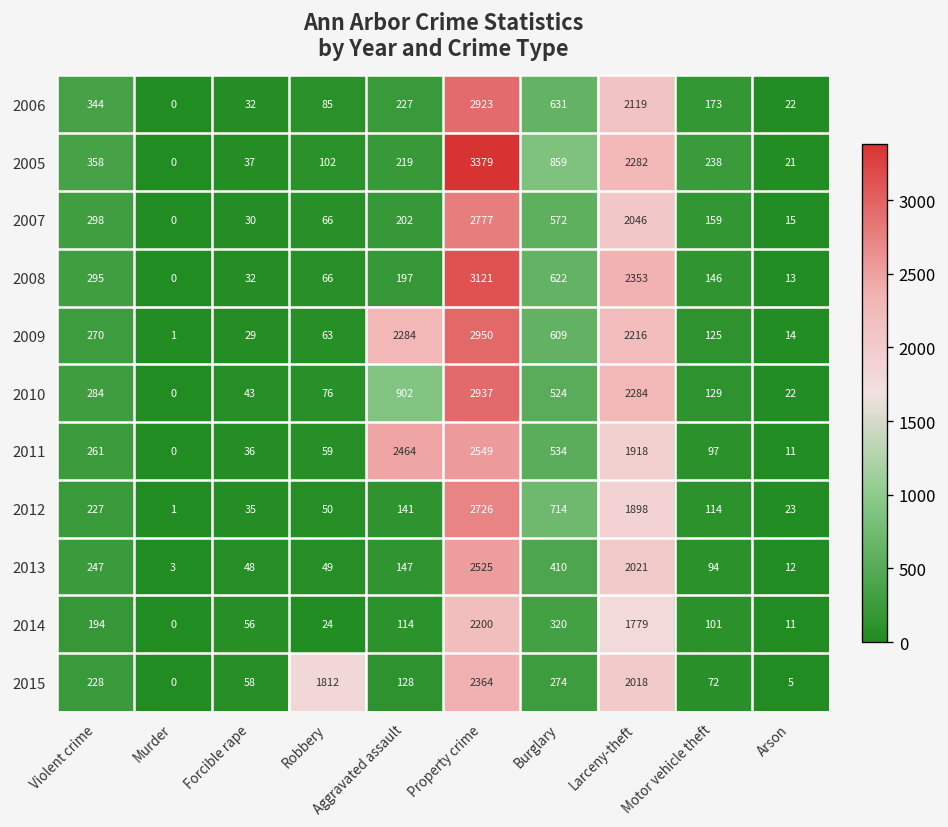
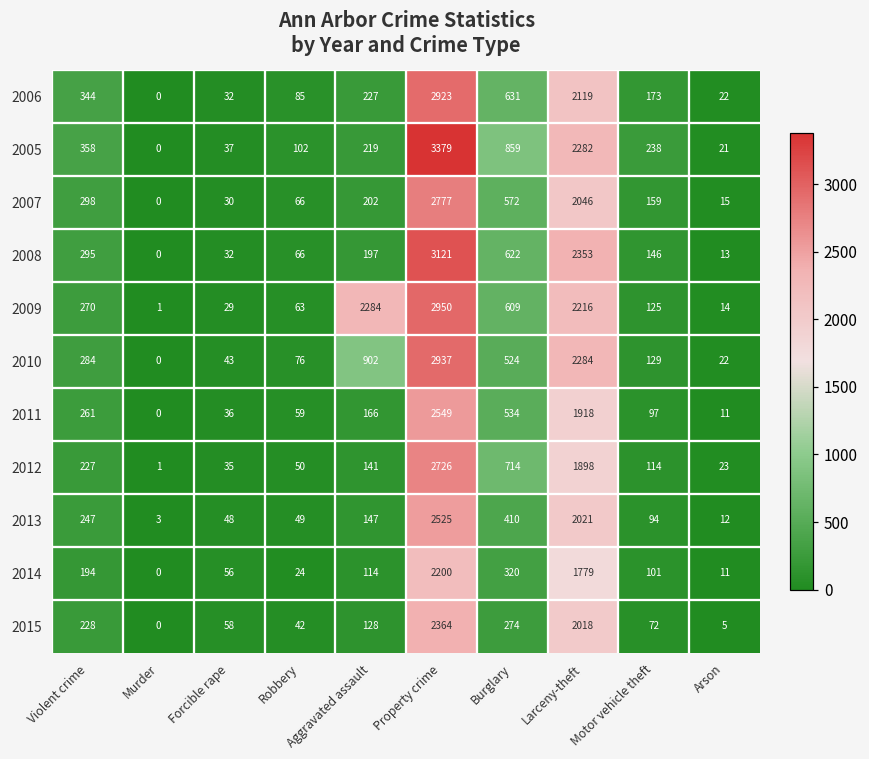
2011, Aggravated assault: 2464 -> 166
2015, Robbery: 1812 -> 42
